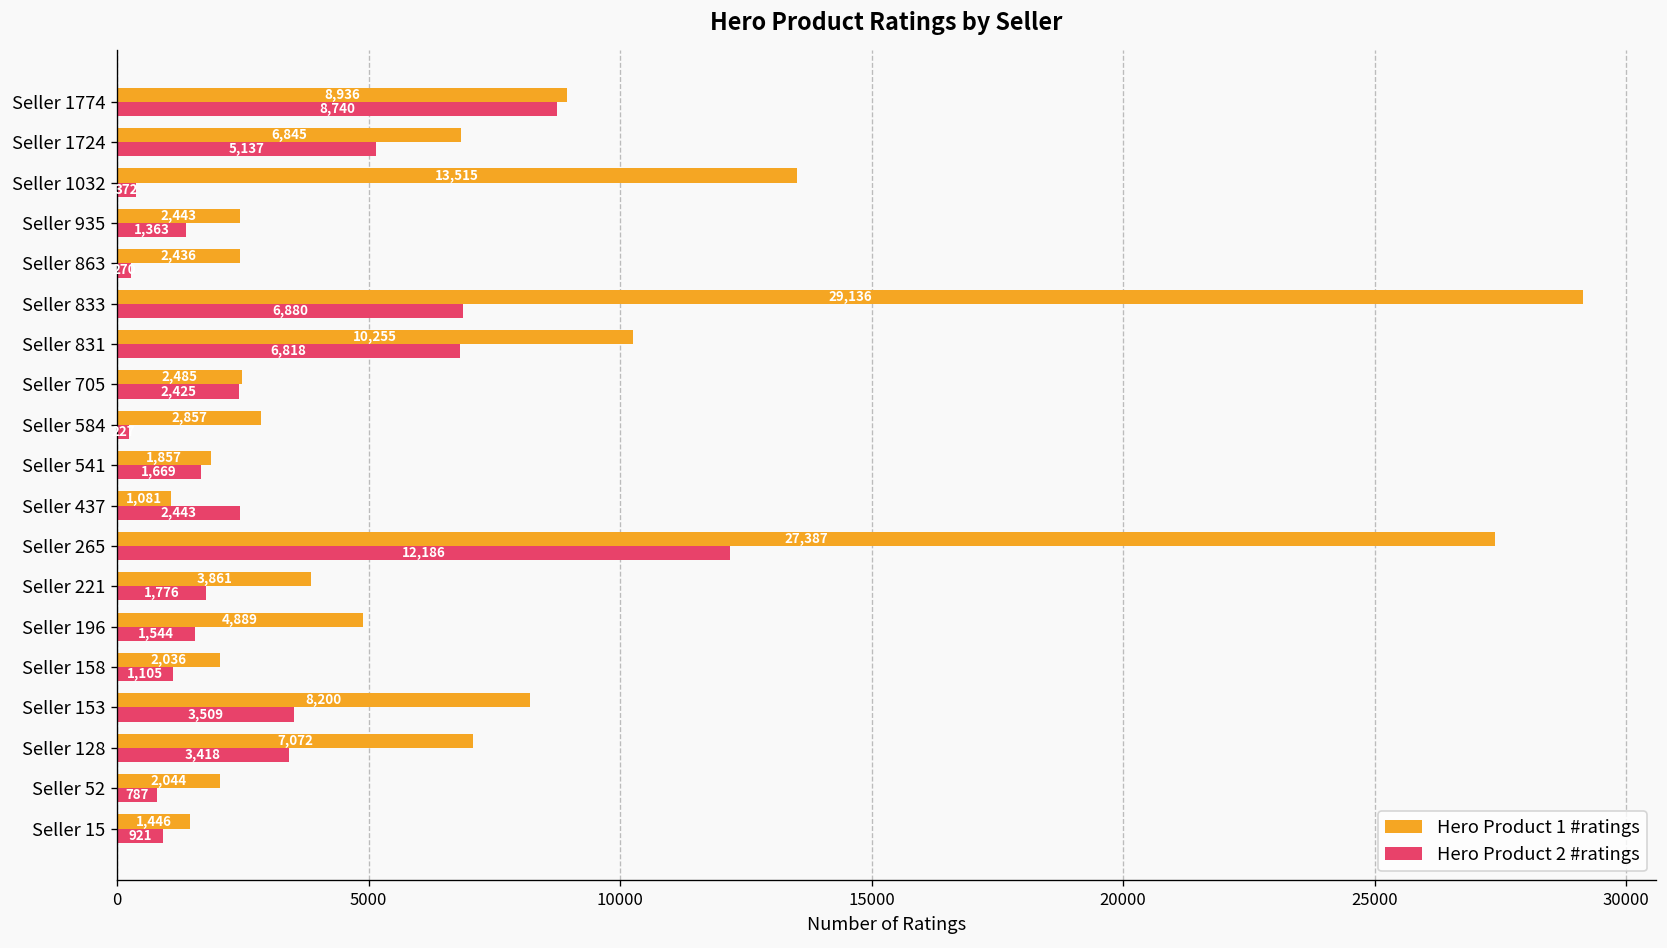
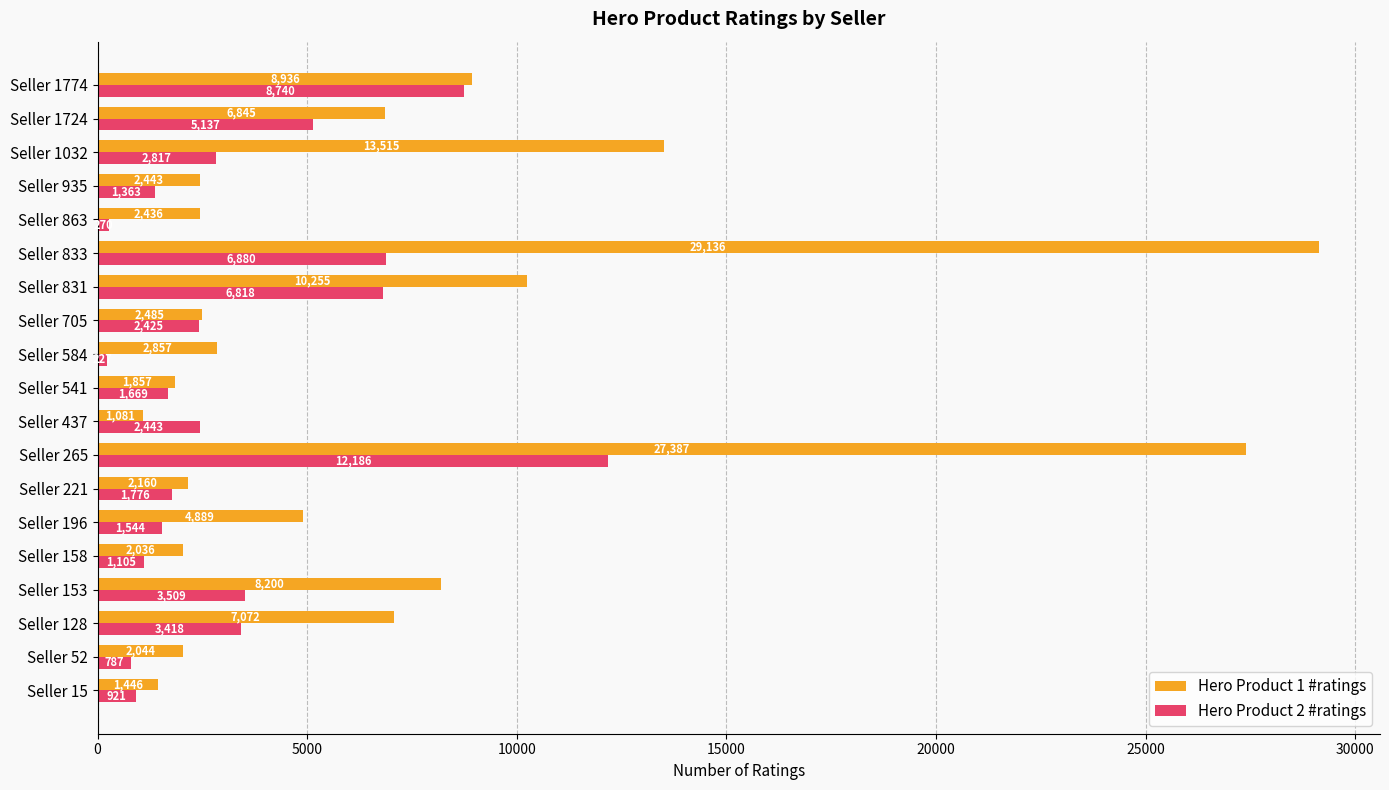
Hero Product 2 #ratings, Seller 1032: 372 -> 2,817
Hero Product 1 #ratings, Seller 221: 3,861 -> 2,160
